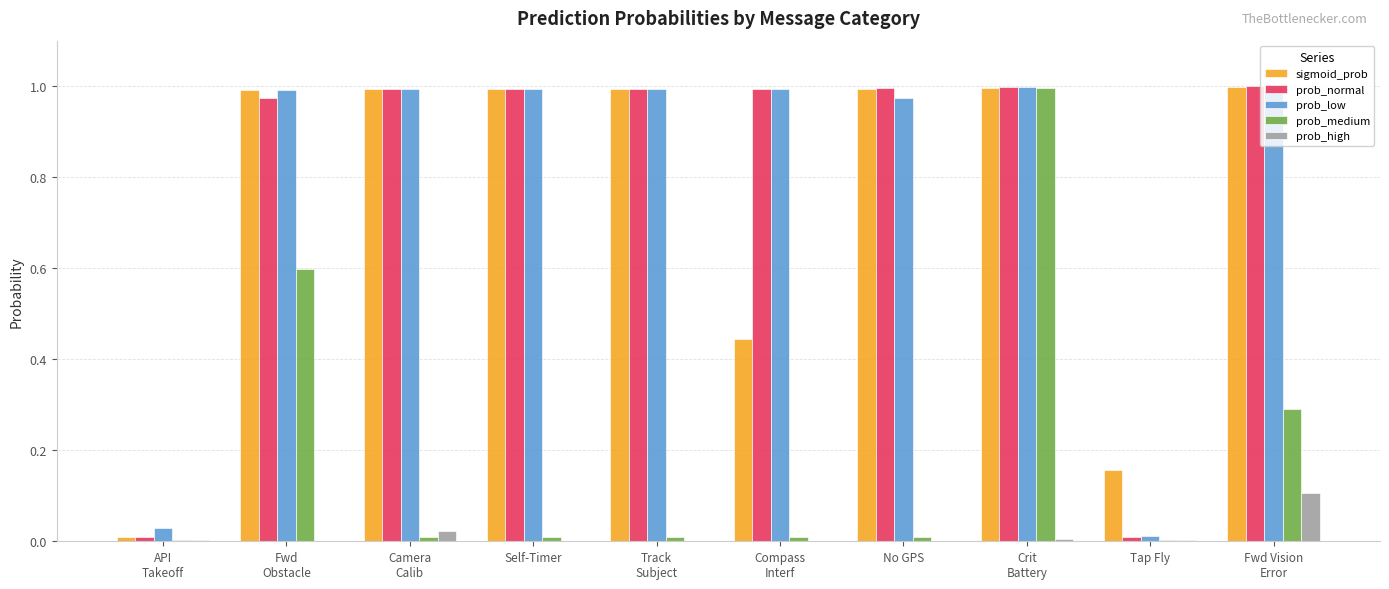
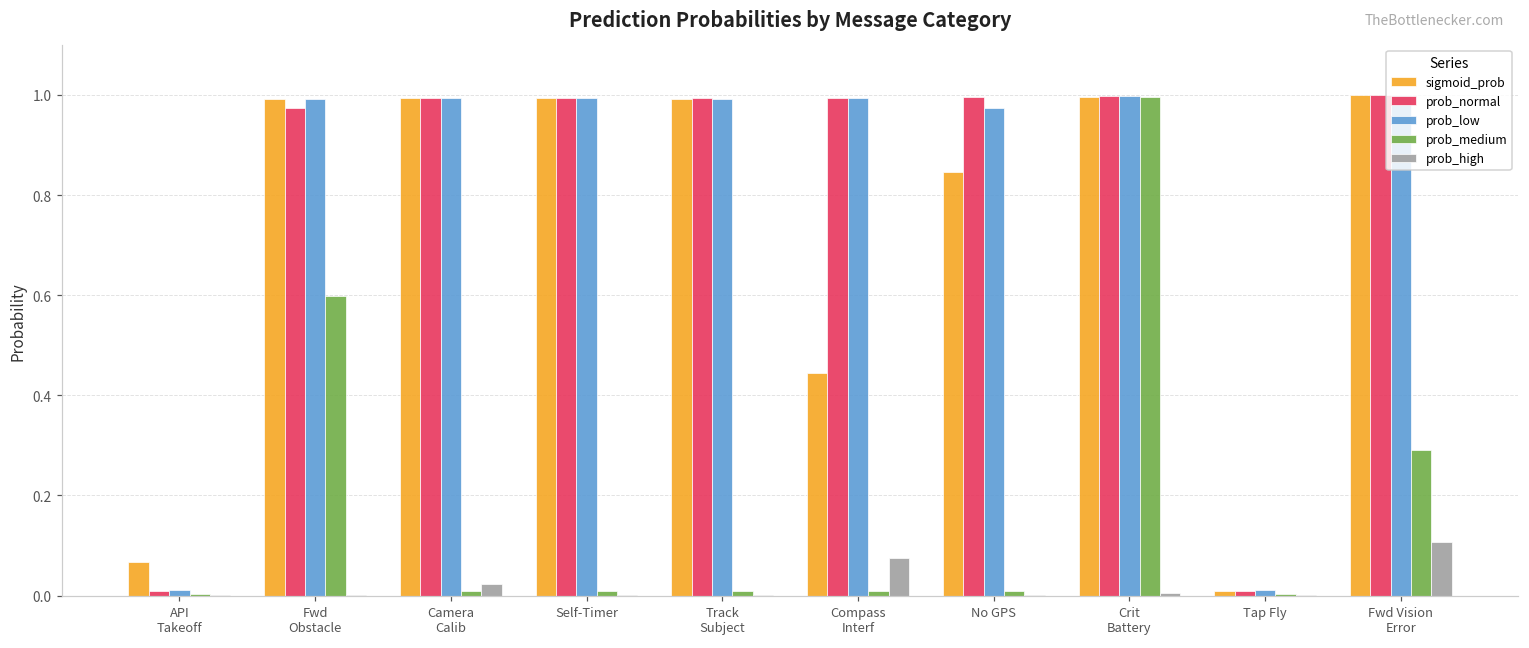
sigmoid_prob, API Takeoff: 0.01 -> 0.07
prob_low, API Takeoff: 0.03 -> 0.01
prob_high, Compass Interf: 0.00 -> 0.08
sigmoid_prob, No GPS: 0.99 -> 0.85
sigmoid_prob, Tap Fly: 0.16 -> 0.01
